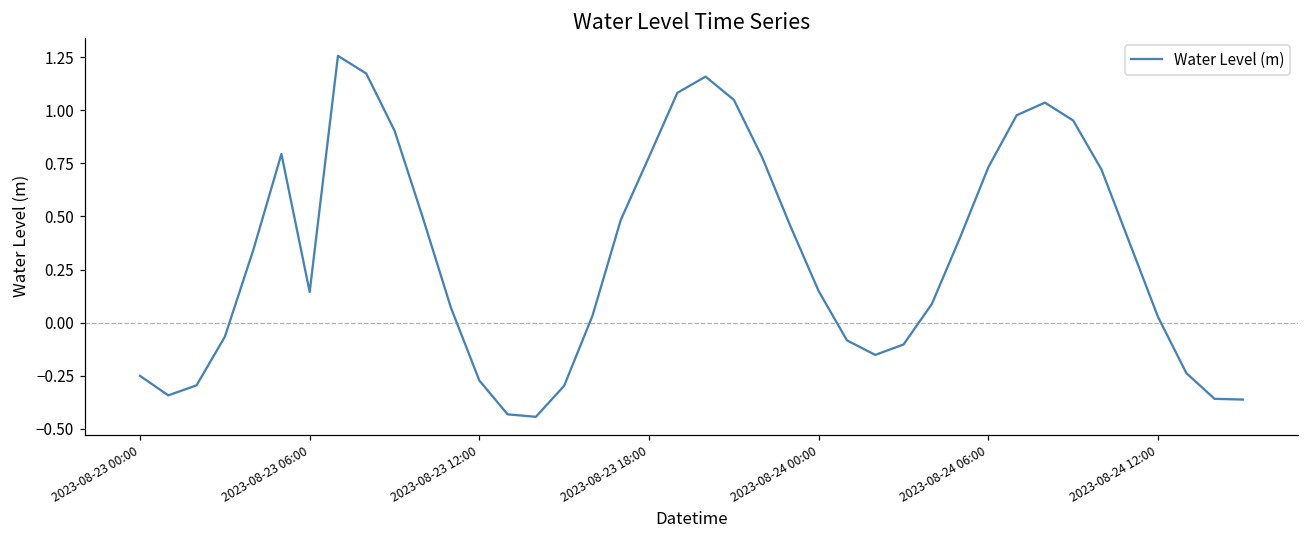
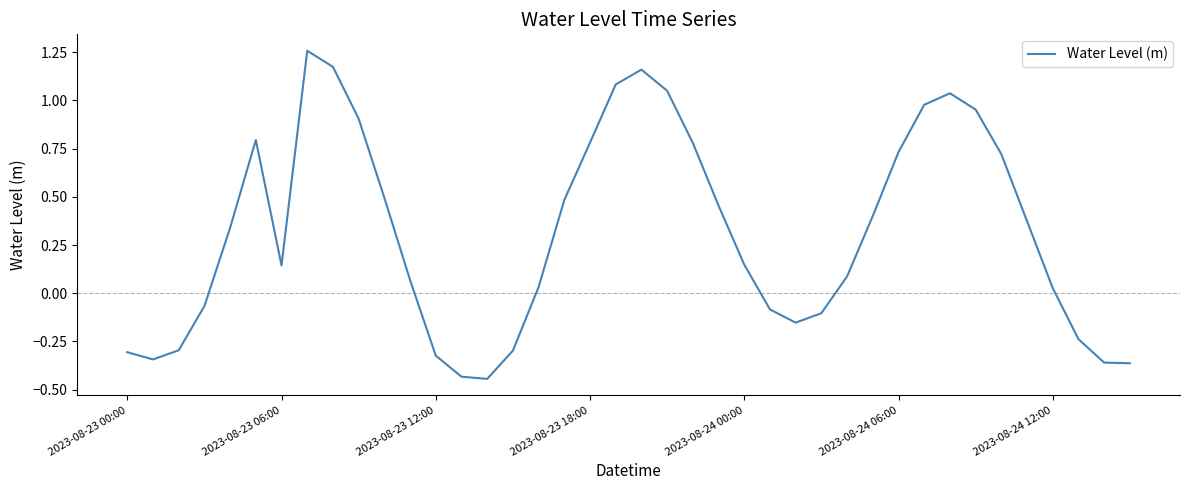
2023-08-23 00:00: -0.25 -> -0.31
2023-08-23 12:00: -0.27 -> -0.32
